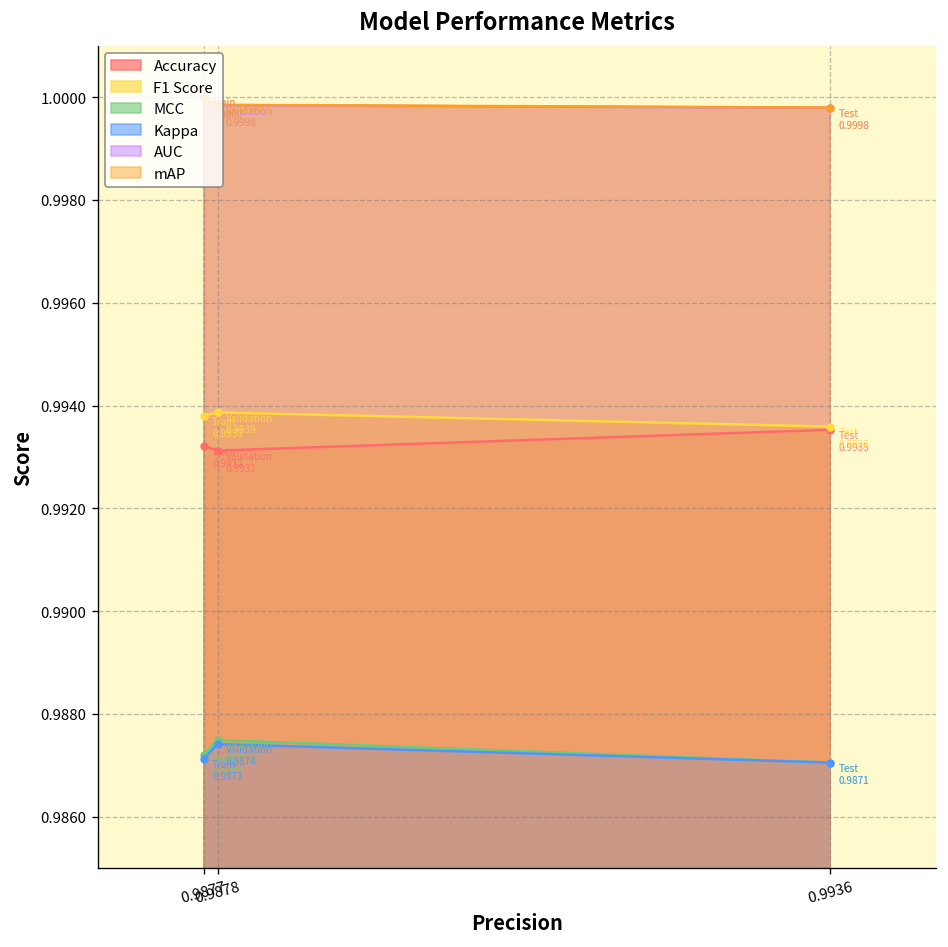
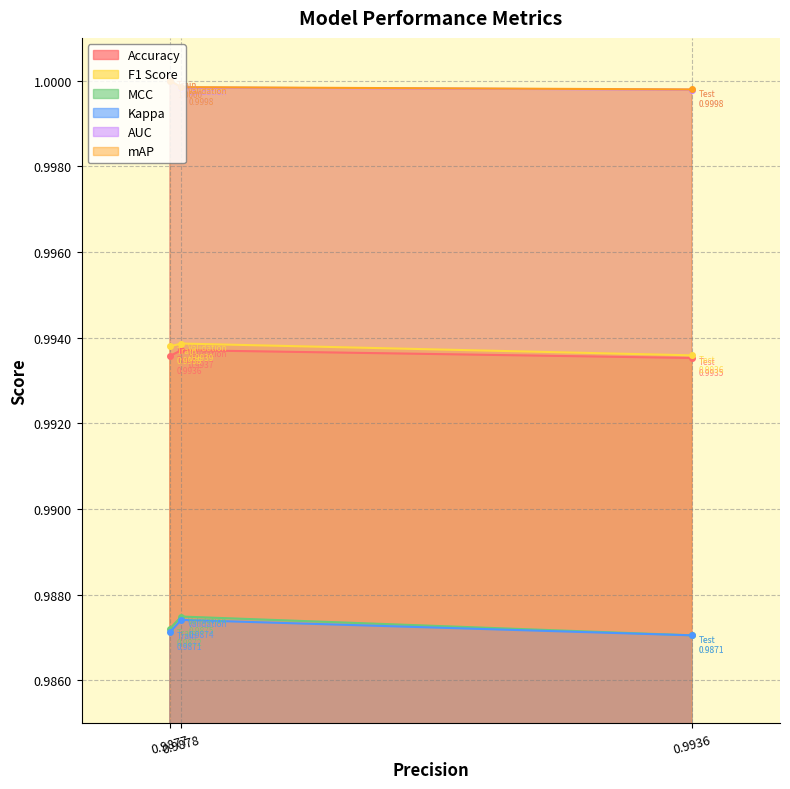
Accuracy, 0.9877: 0.9932 -> 0.9936
Accuracy, 0.9878: 0.9931 -> 0.9937
